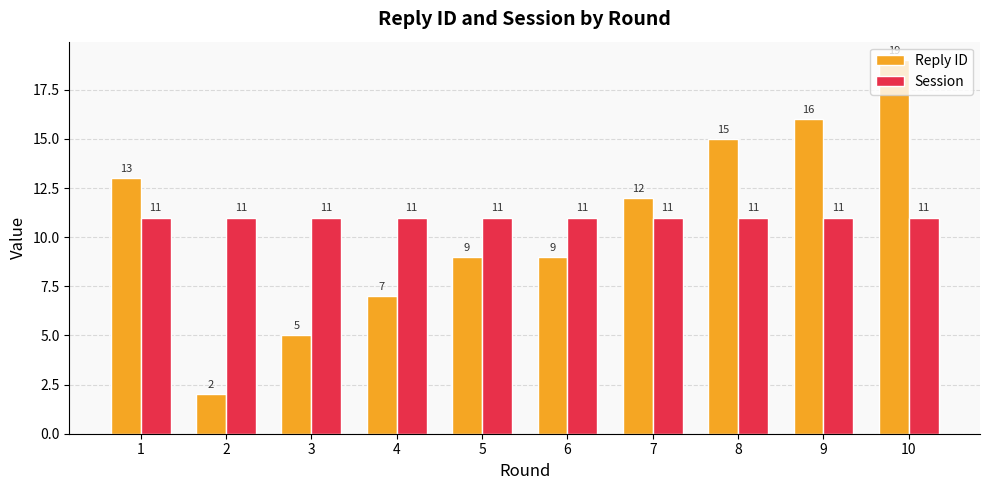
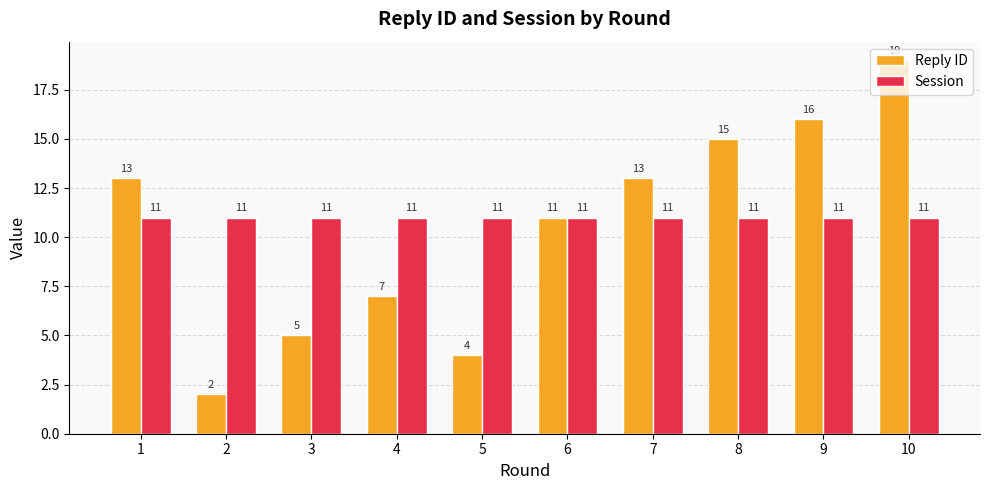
Reply ID, 5: 9 -> 4
Reply ID, 6: 9 -> 11
Reply ID, 7: 12 -> 13
